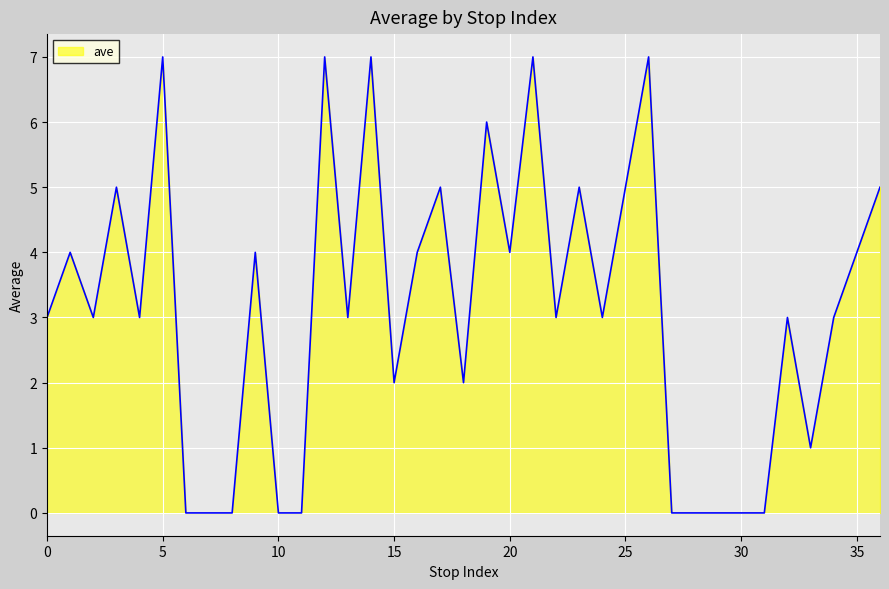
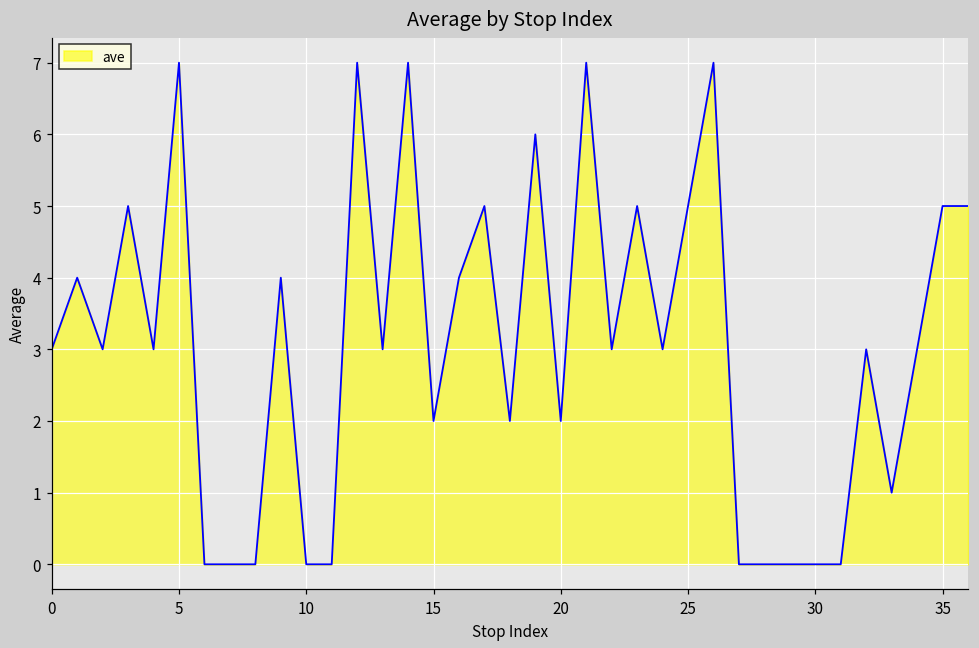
20: 4 -> 2
35: 4 -> 5
